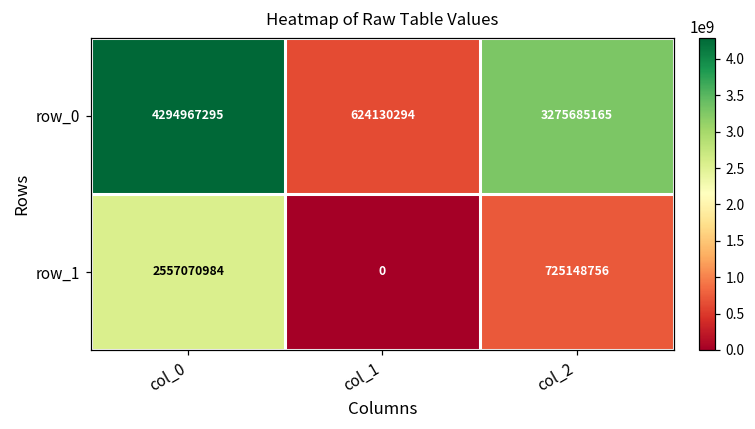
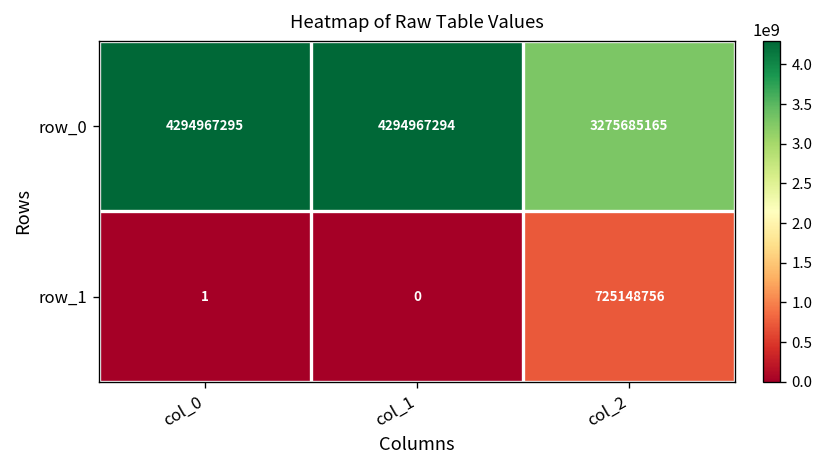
row_0, col_1: 624130294 -> 4294967294
row_1, col_0: 2557070984 -> 1
